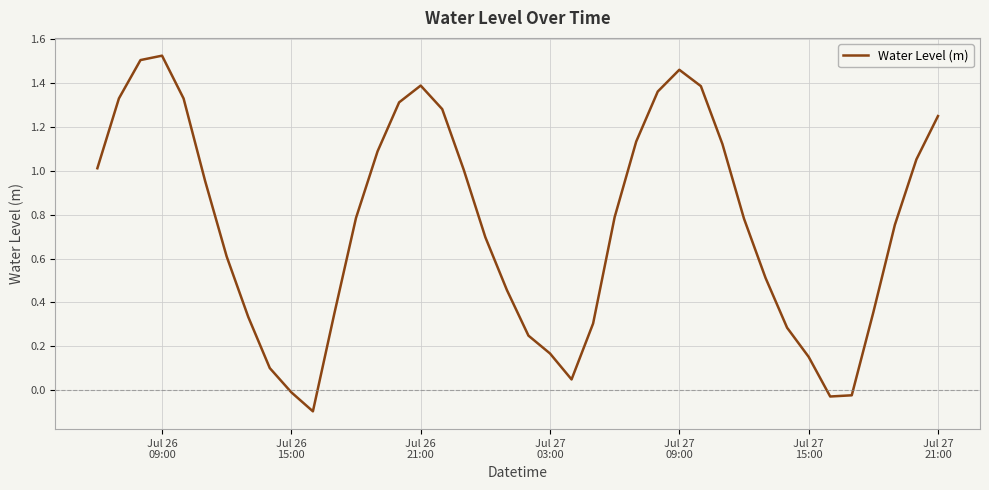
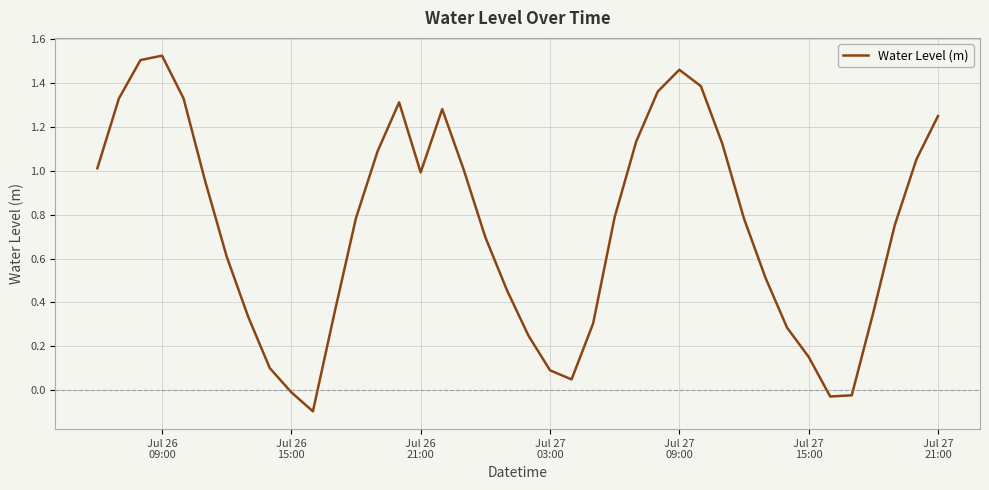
Jul 26 21:00: 1.39 -> 0.99
Jul 27 03:00: 0.17 -> 0.09
